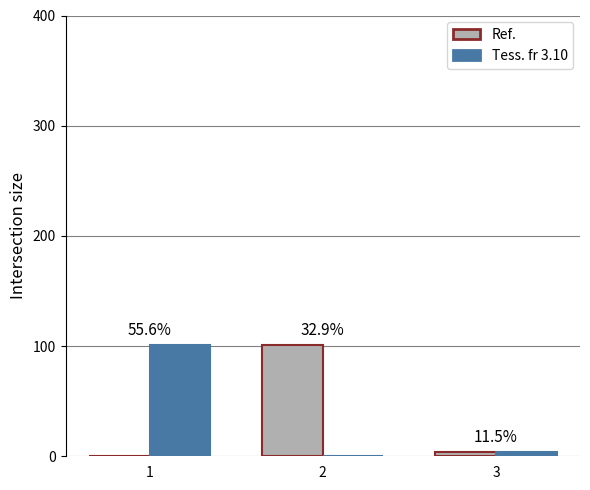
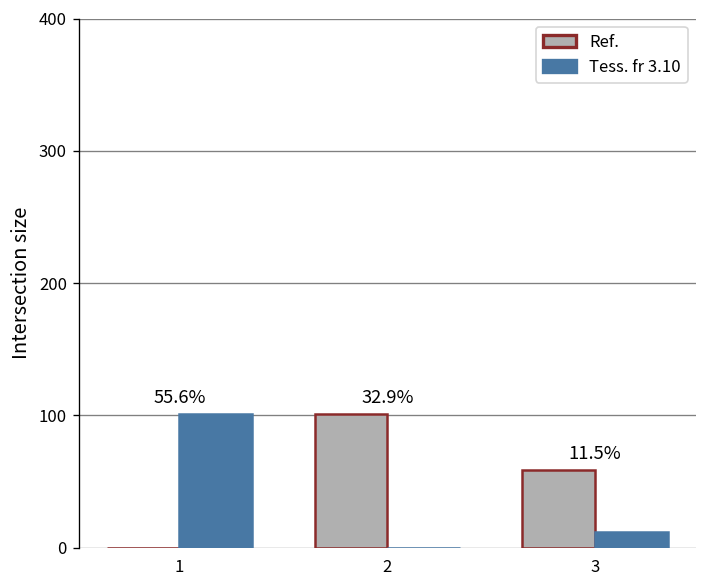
Ref., 3: 4 -> 59
Tess. fr 3.10, 3: 4 -> 12
